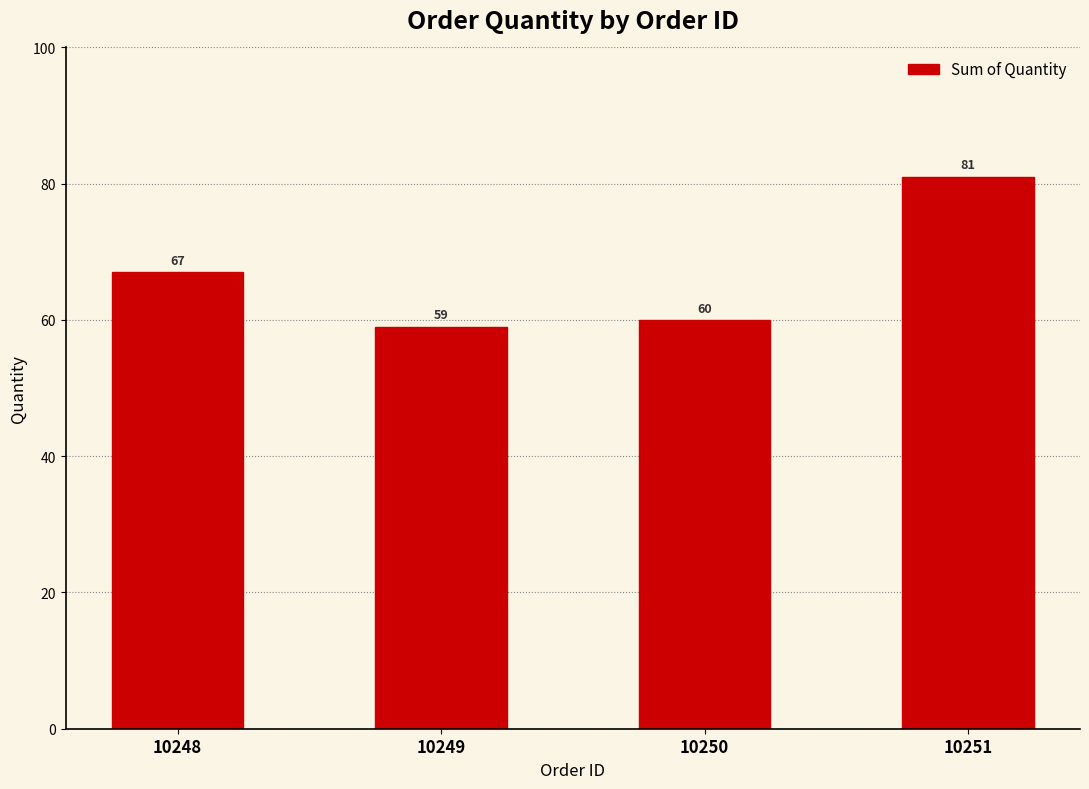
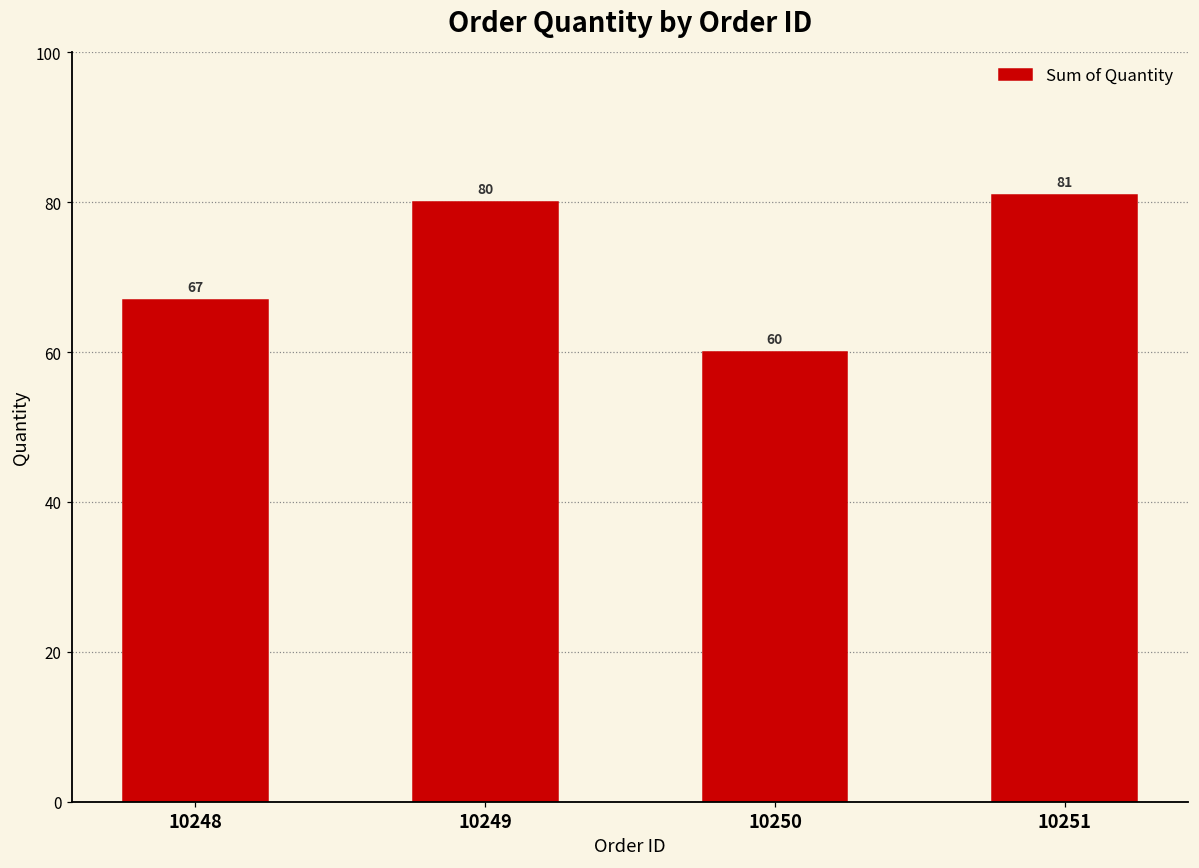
10249: 59 -> 80
